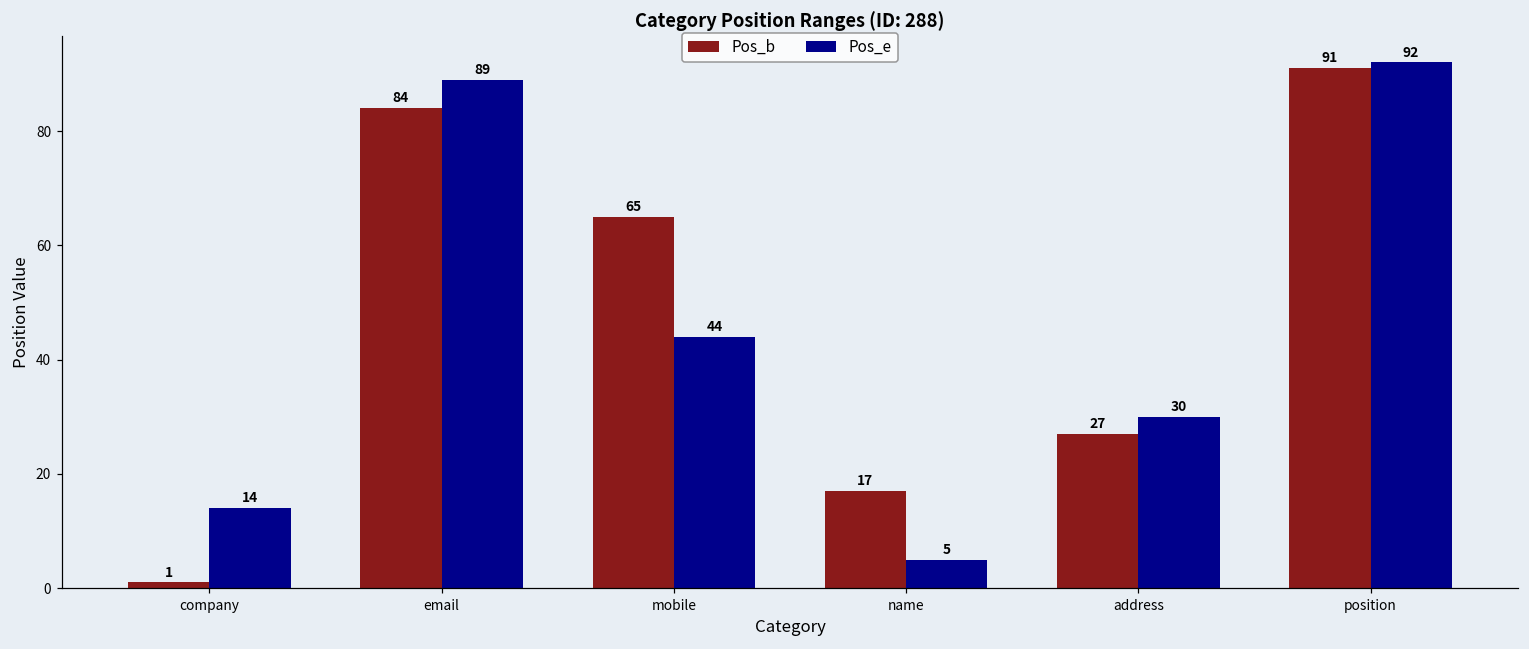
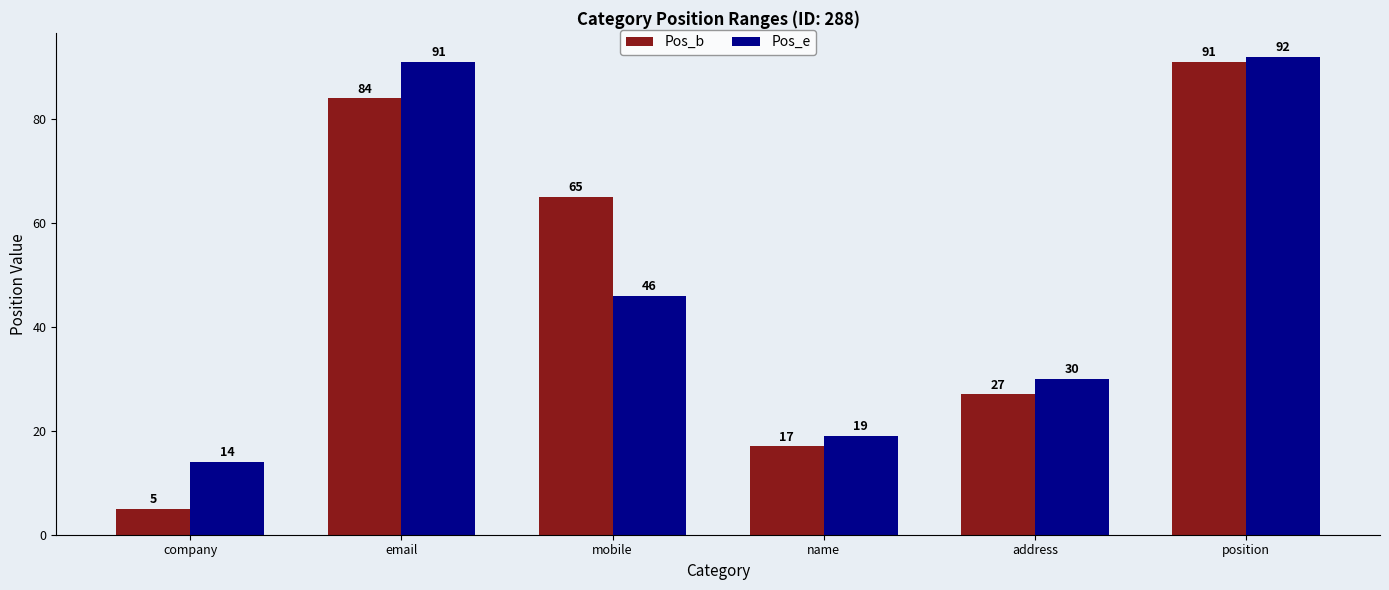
Pos_b, company: 1 -> 5
Pos_e, email: 89 -> 91
Pos_e, mobile: 44 -> 46
Pos_e, name: 5 -> 19
